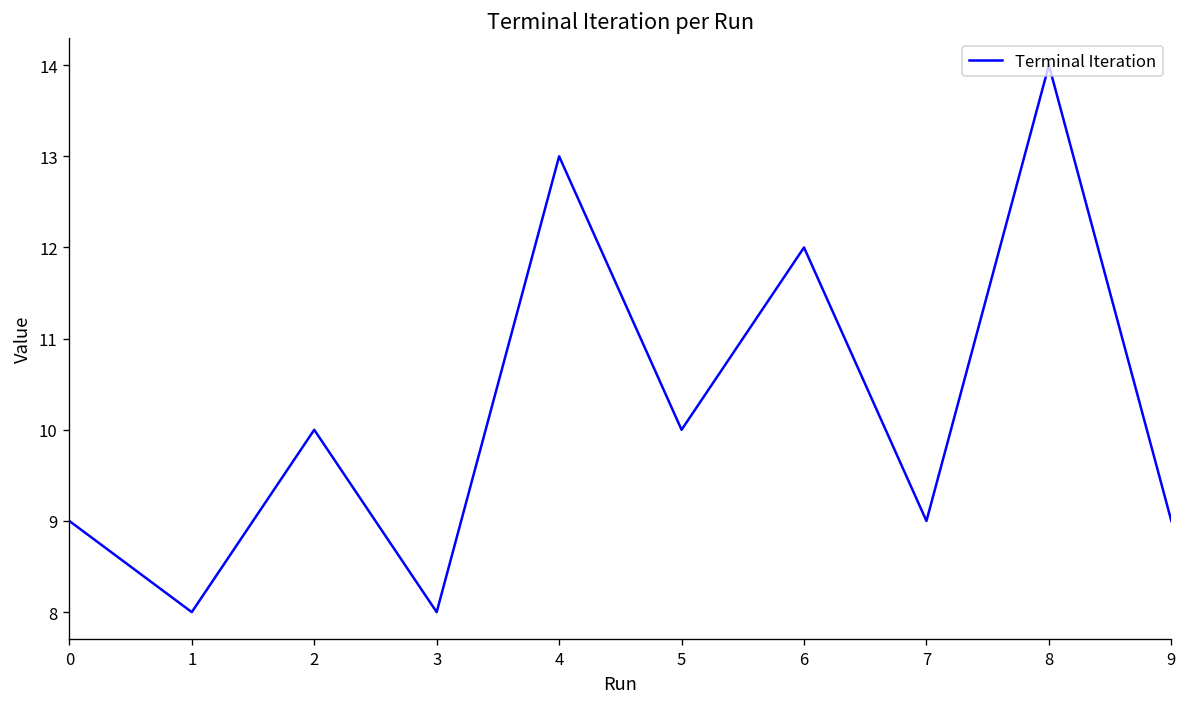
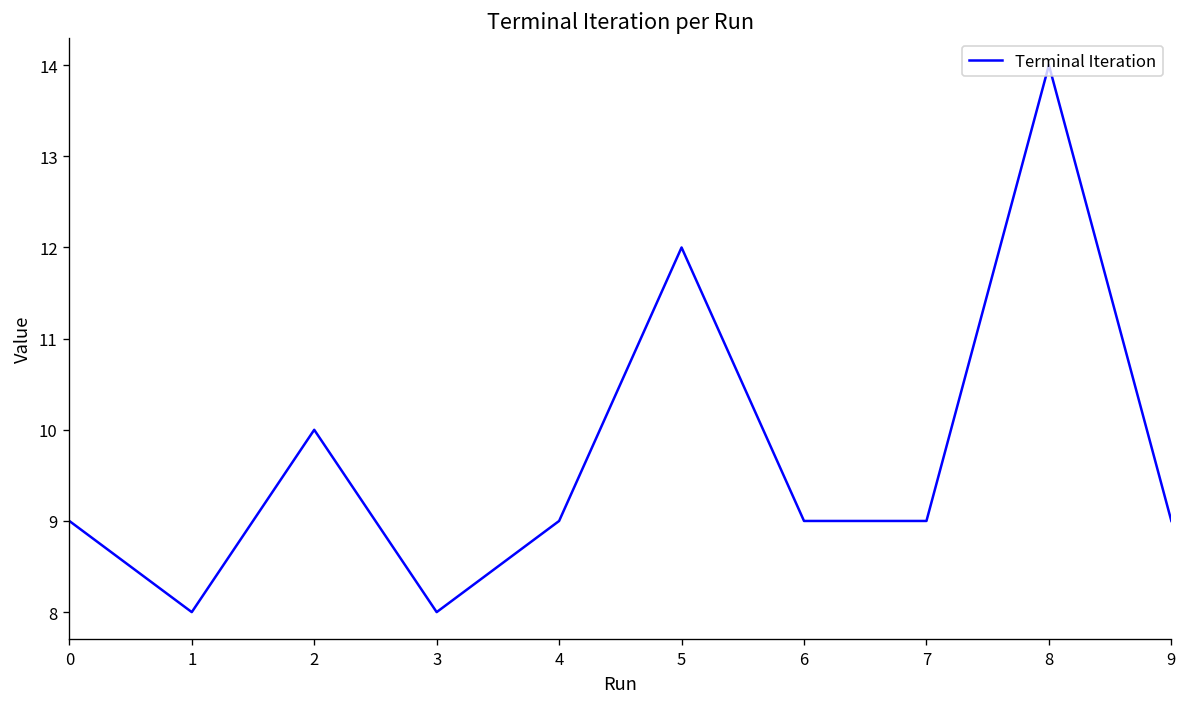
4: 13 -> 9
5: 10 -> 12
6: 12 -> 9
